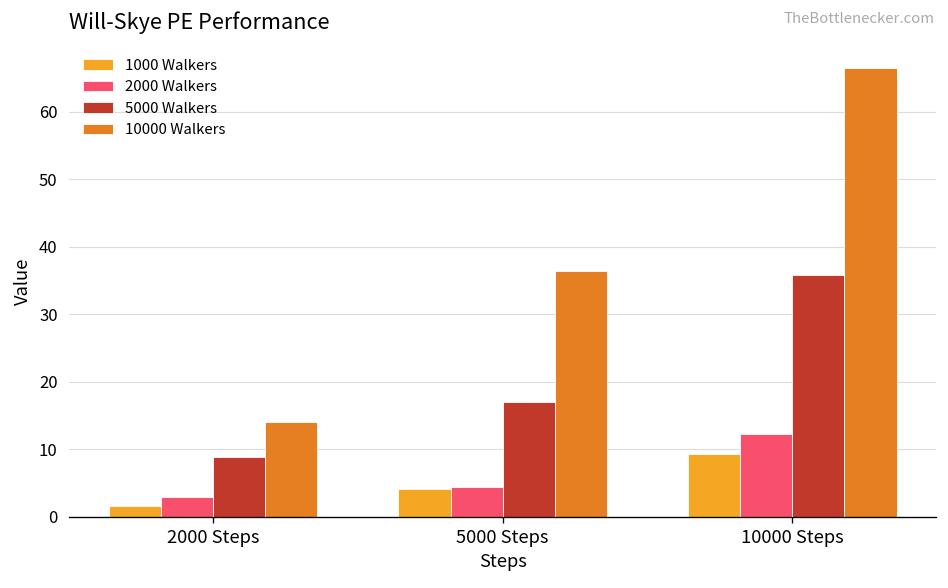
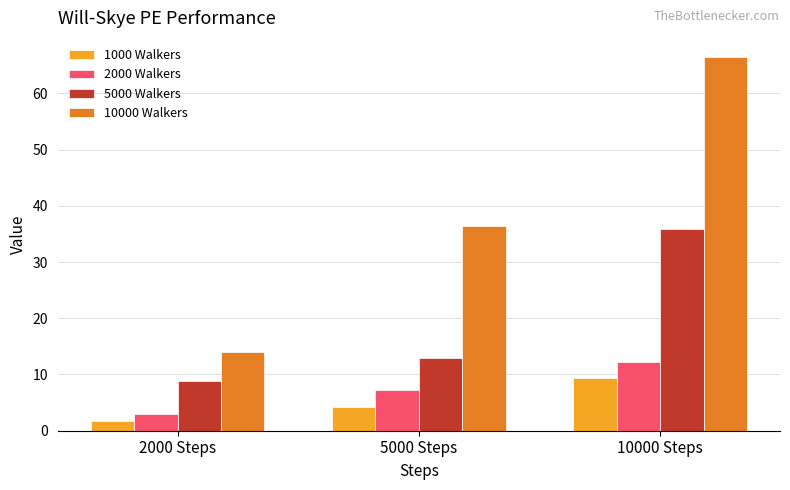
2000 Walkers, 5000 Steps: 4 -> 7
5000 Walkers, 5000 Steps: 17 -> 13
